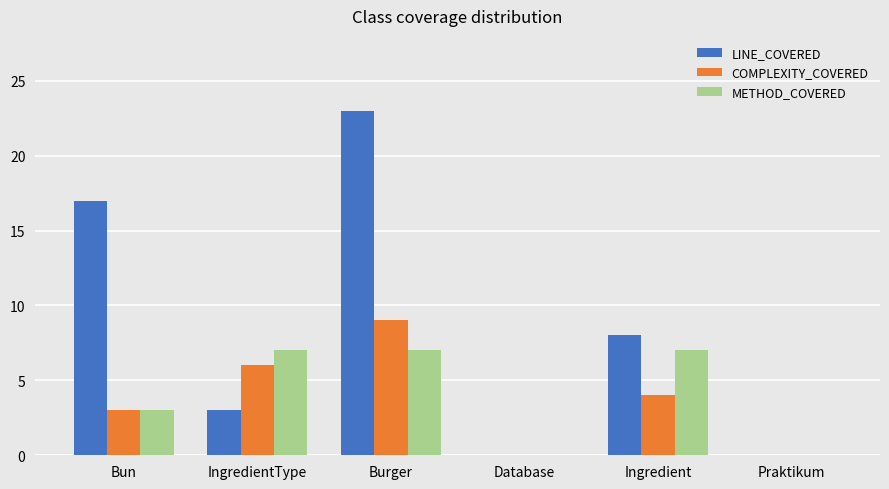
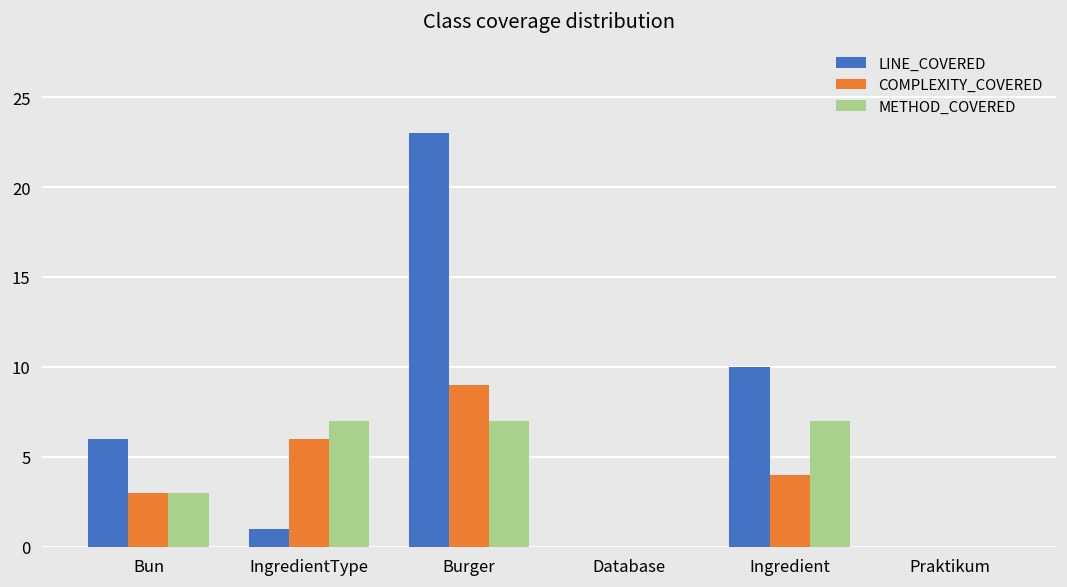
LINE_COVERED, Bun: 17 -> 6
LINE_COVERED, IngredientType: 3 -> 1
LINE_COVERED, Ingredient: 8 -> 10
